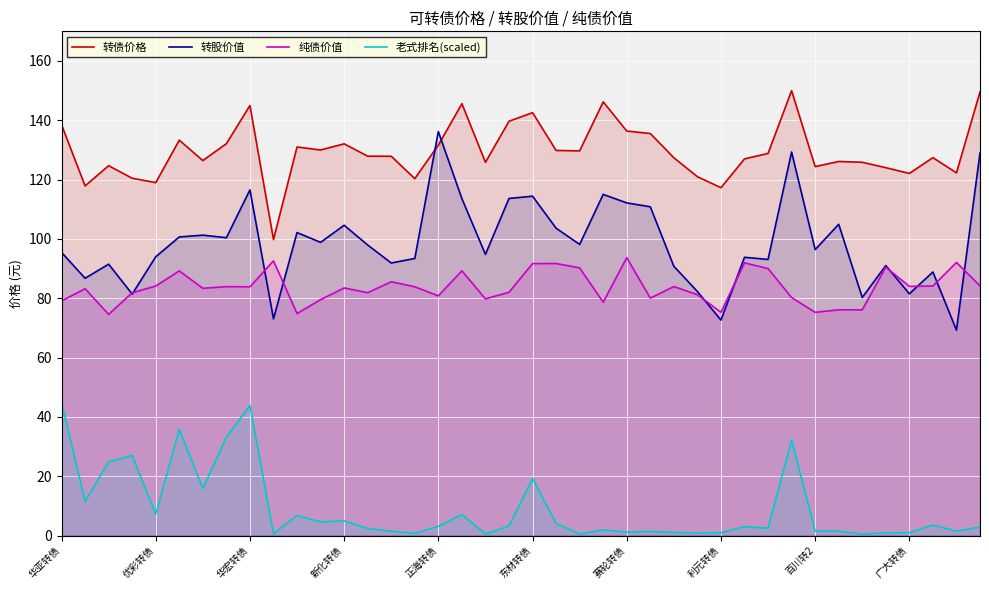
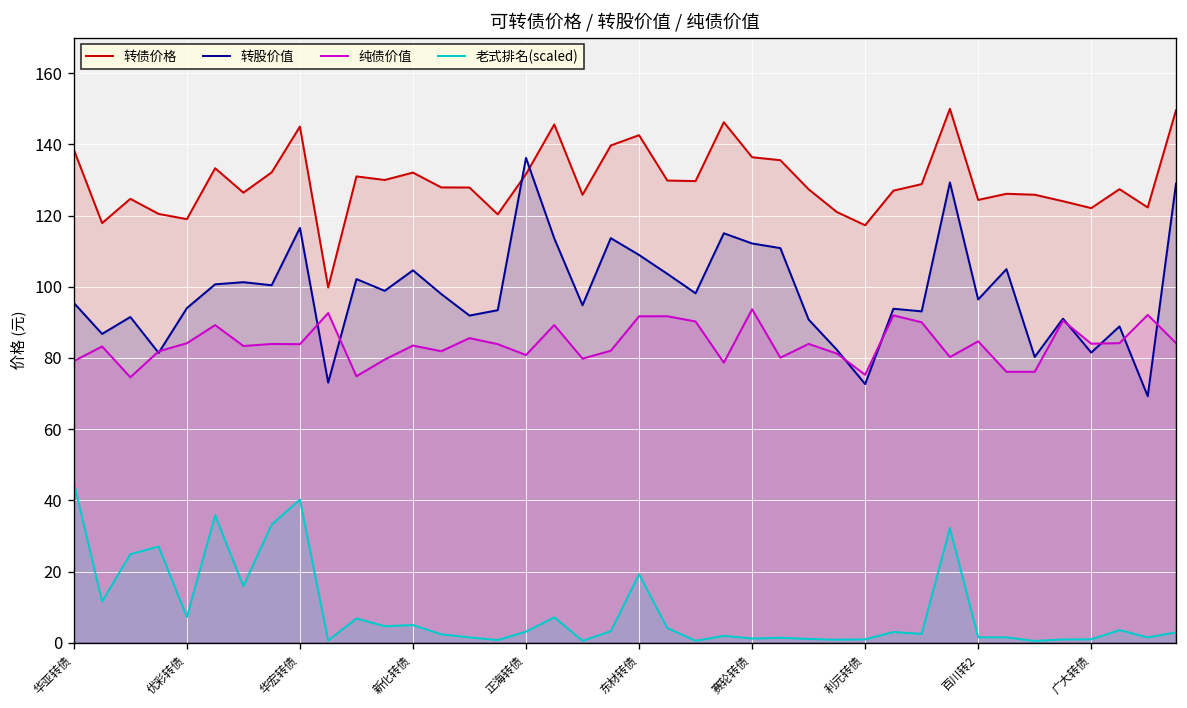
老式排名(scaled), 华宏转债: 44 -> 40
转股价值, 东材转债: 114 -> 109
纯债价值, 百川转2: 75 -> 85
